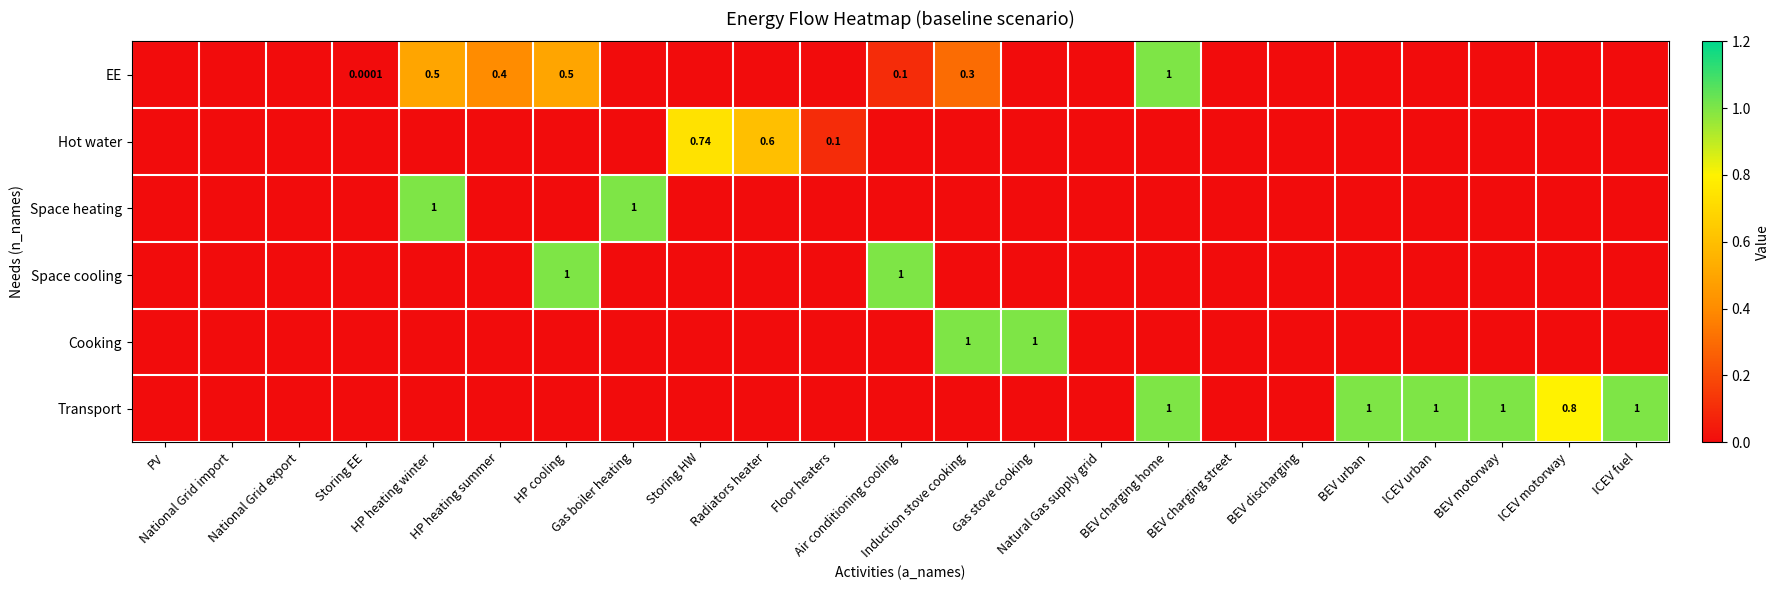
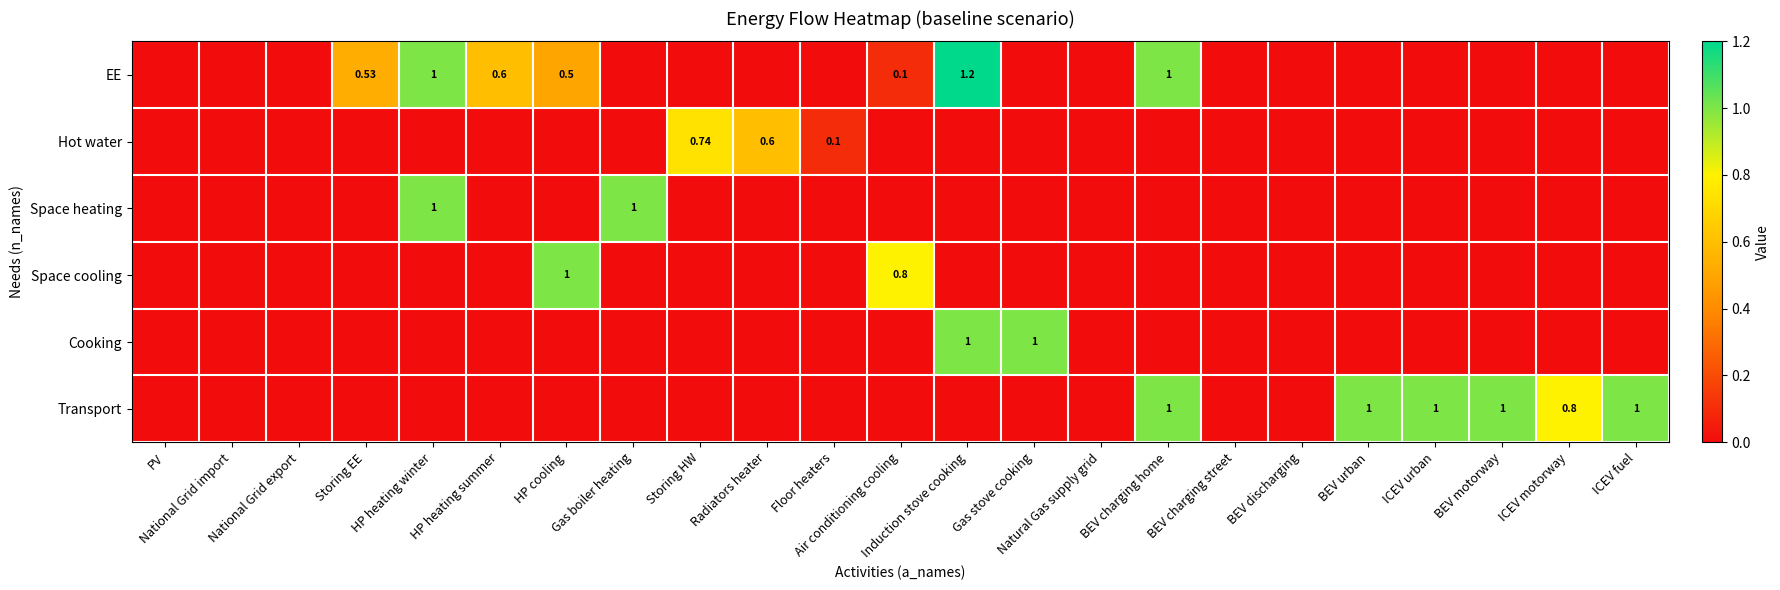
EE, Storing EE: 0.0001 -> 0.53
EE, HP heating winter: 0.5 -> 1
EE, HP heating summer: 0.4 -> 0.6
EE, Induction stove cooking: 0.3 -> 1.2
Space cooling, Air conditioning cooling: 1 -> 0.8
